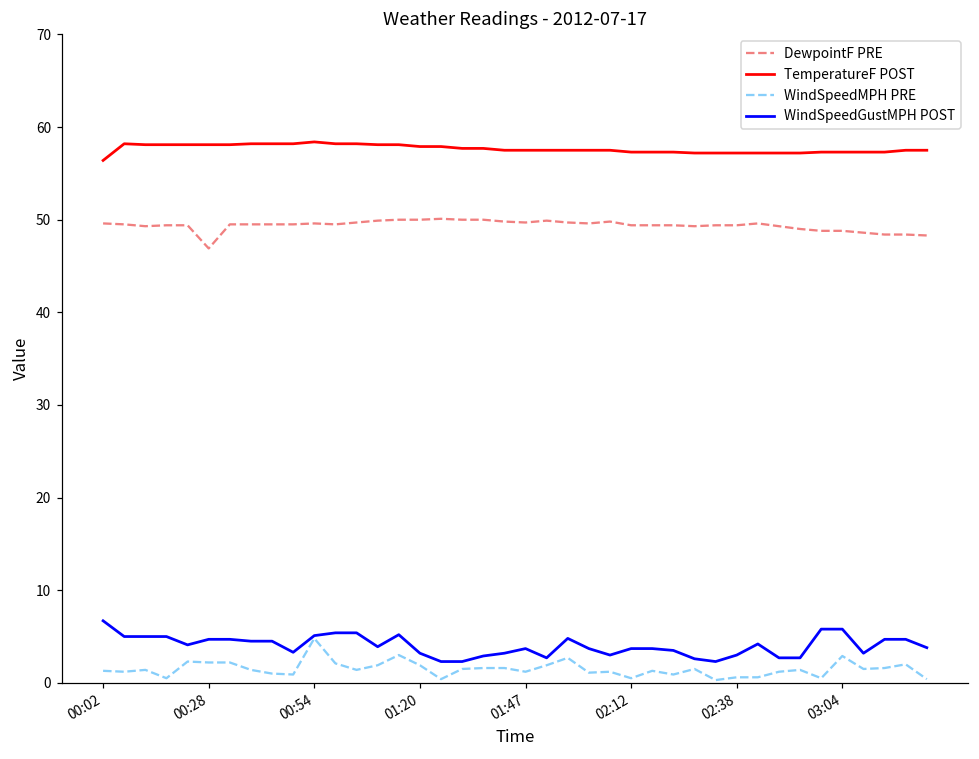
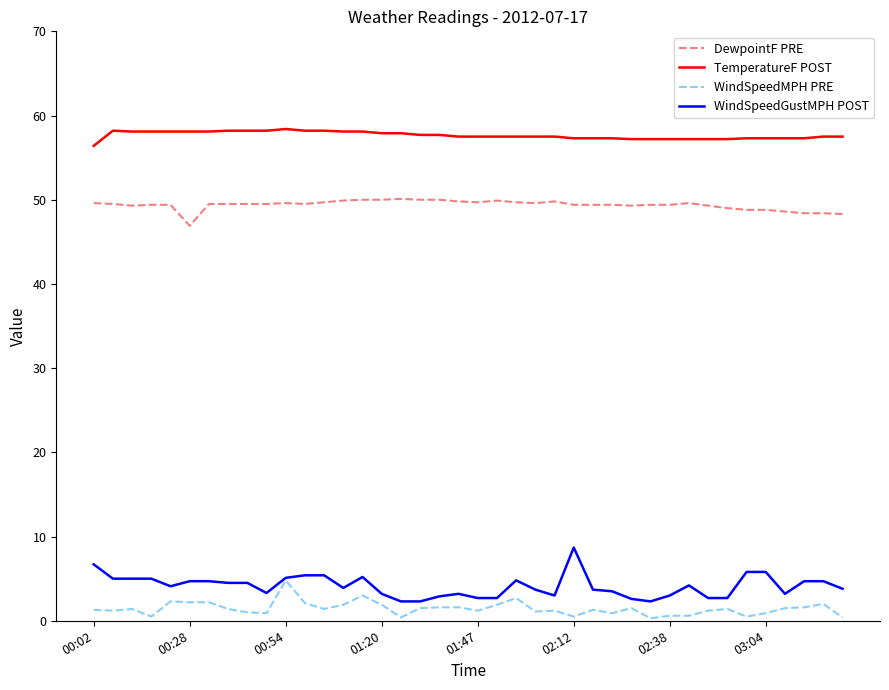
WindSpeedGustMPH POST, 01:47: 4 -> 3
WindSpeedGustMPH POST, 02:12: 4 -> 9
WindSpeedMPH PRE, 03:04: 3 -> 1
